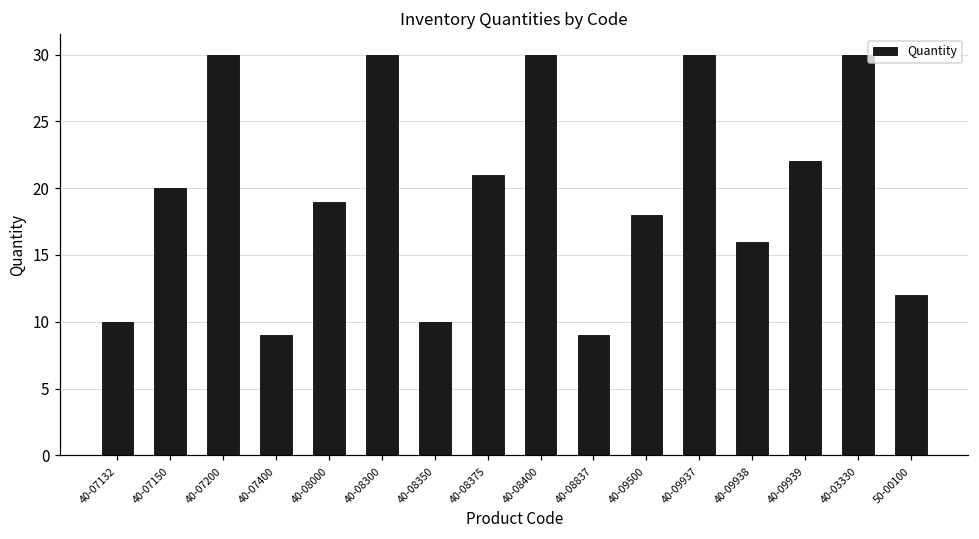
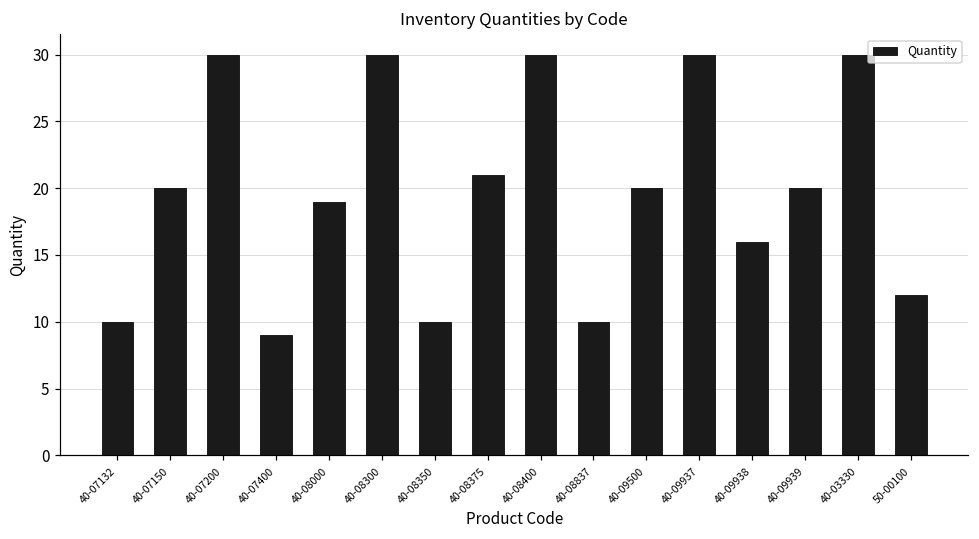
40-08837: 9 -> 10
40-09500: 18 -> 20
40-09939: 22 -> 20
